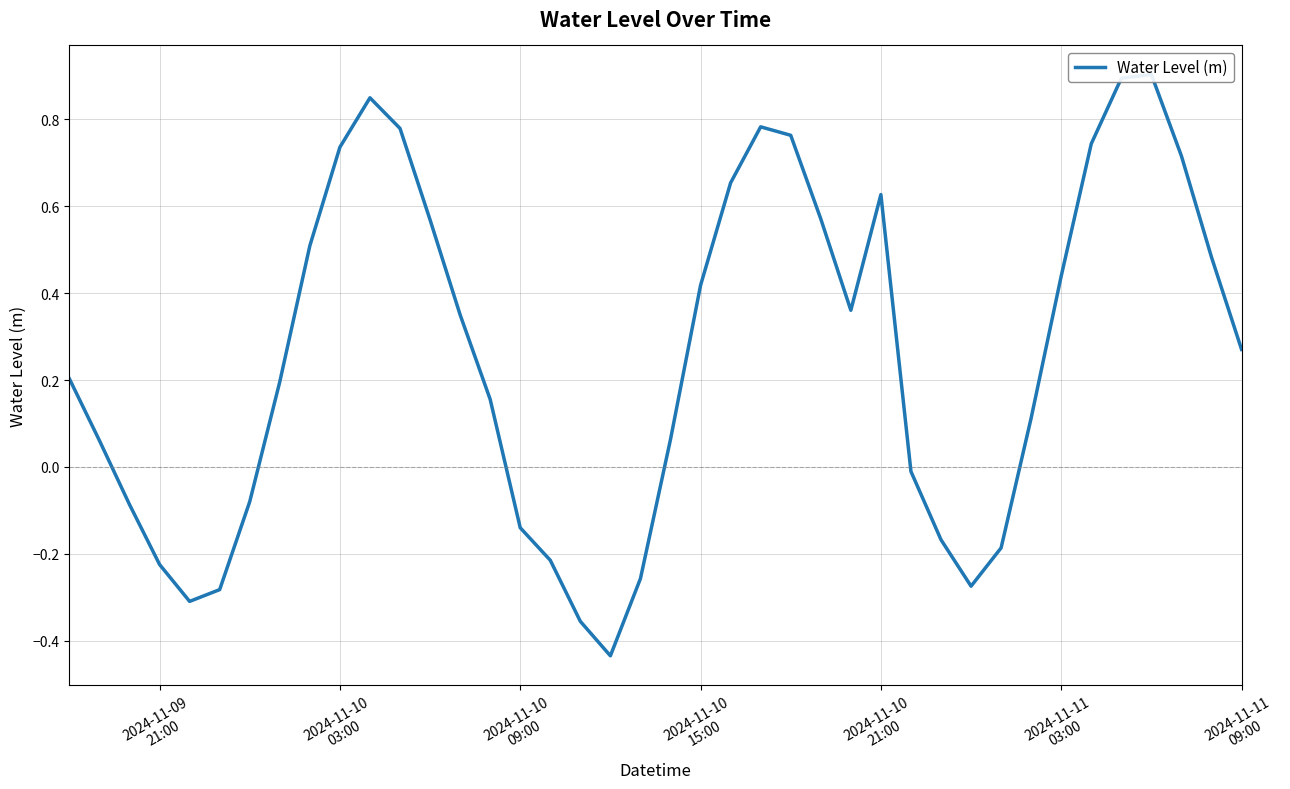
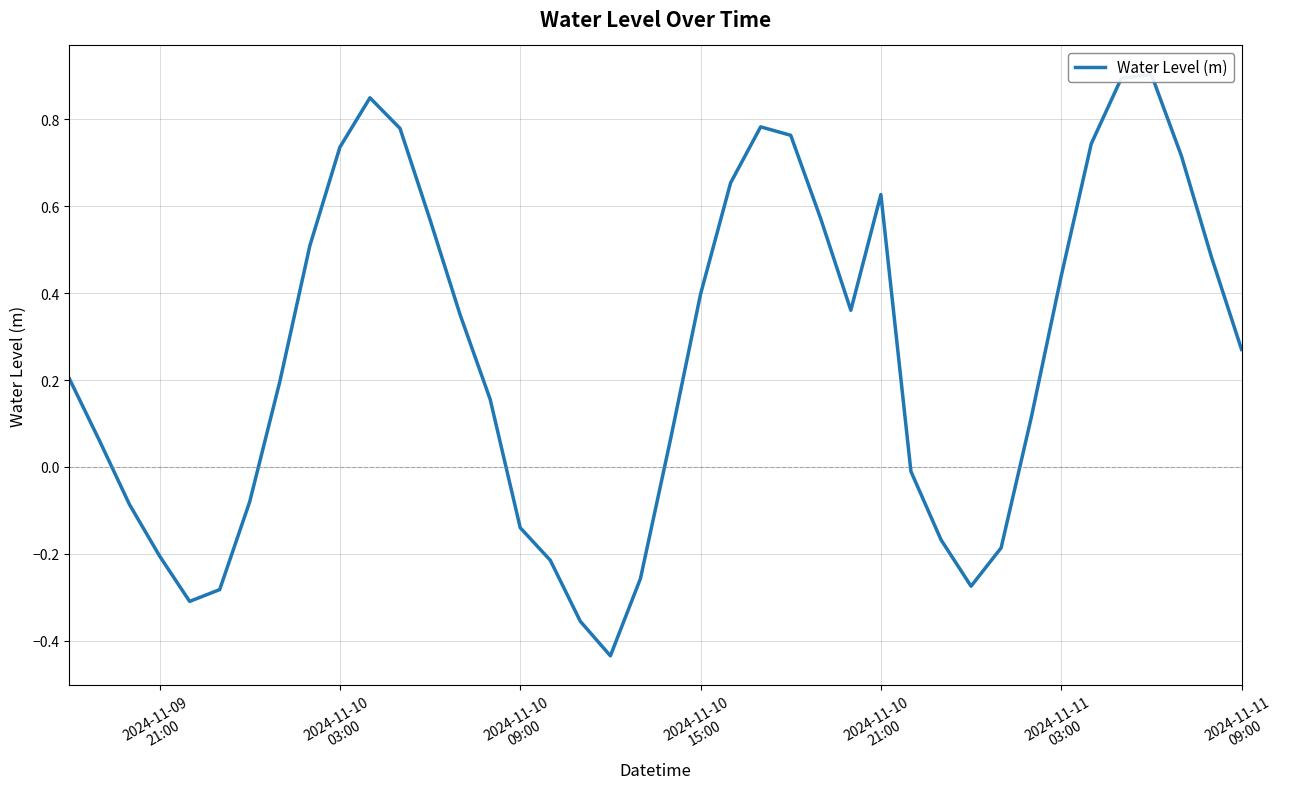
2024-11-09 21:00: -0.22 -> -0.20
2024-11-10 15:00: 0.42 -> 0.40
